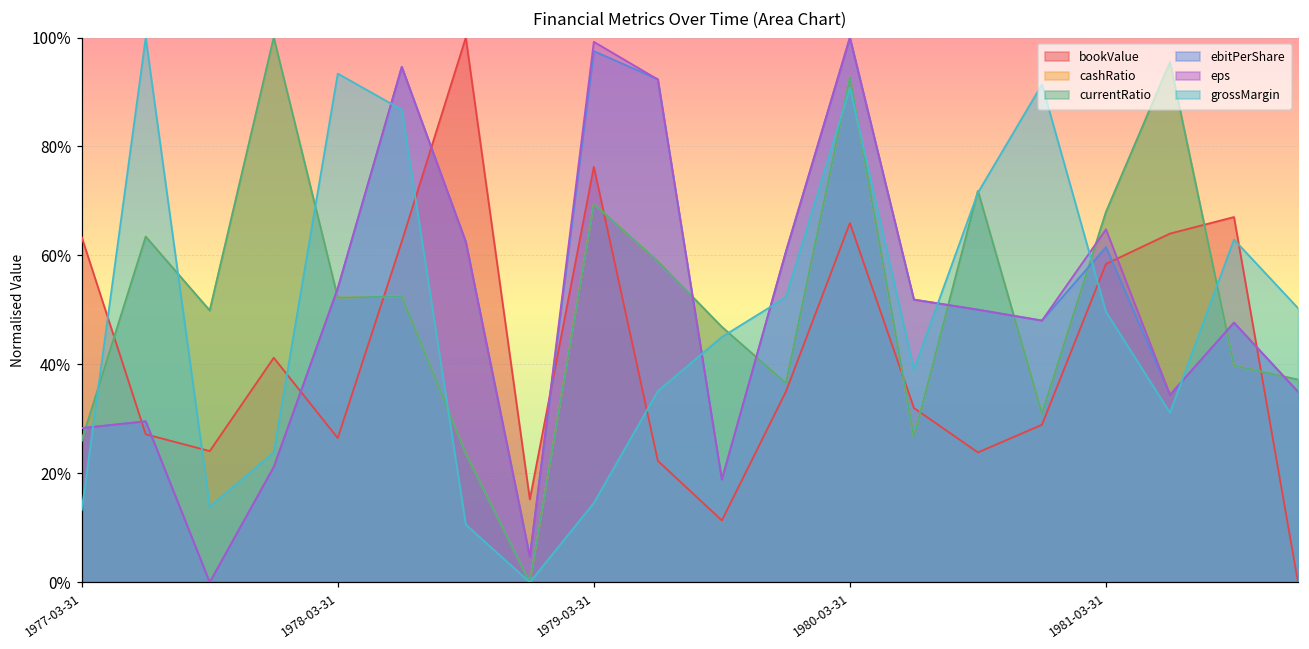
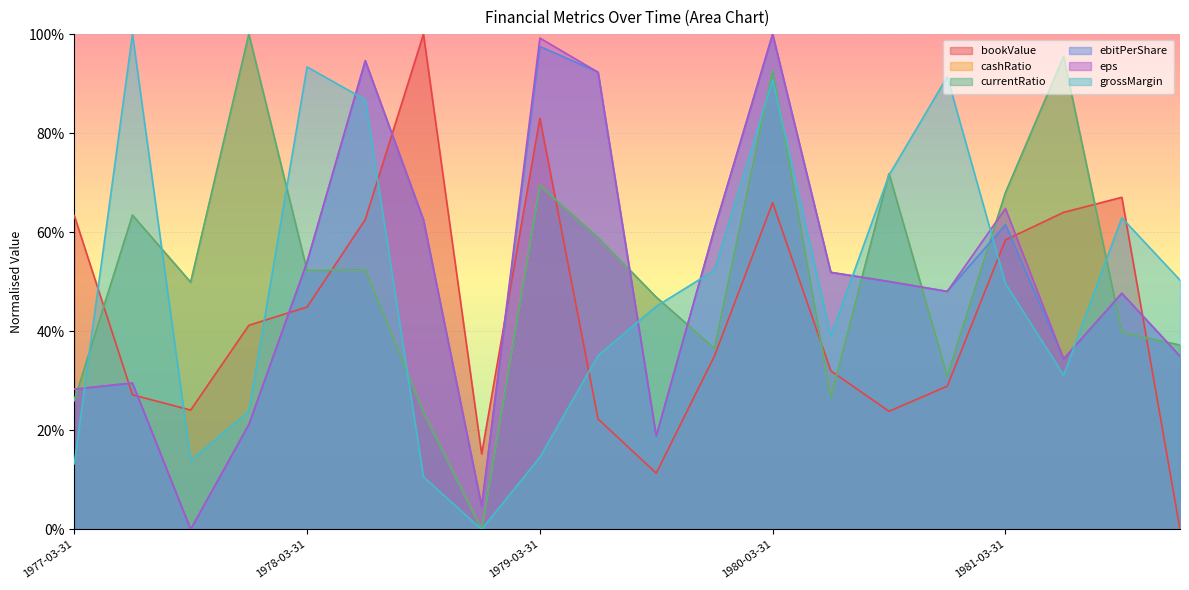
bookValue, 1978-03-31: 26% -> 45%
bookValue, 1979-03-31: 76% -> 83%
